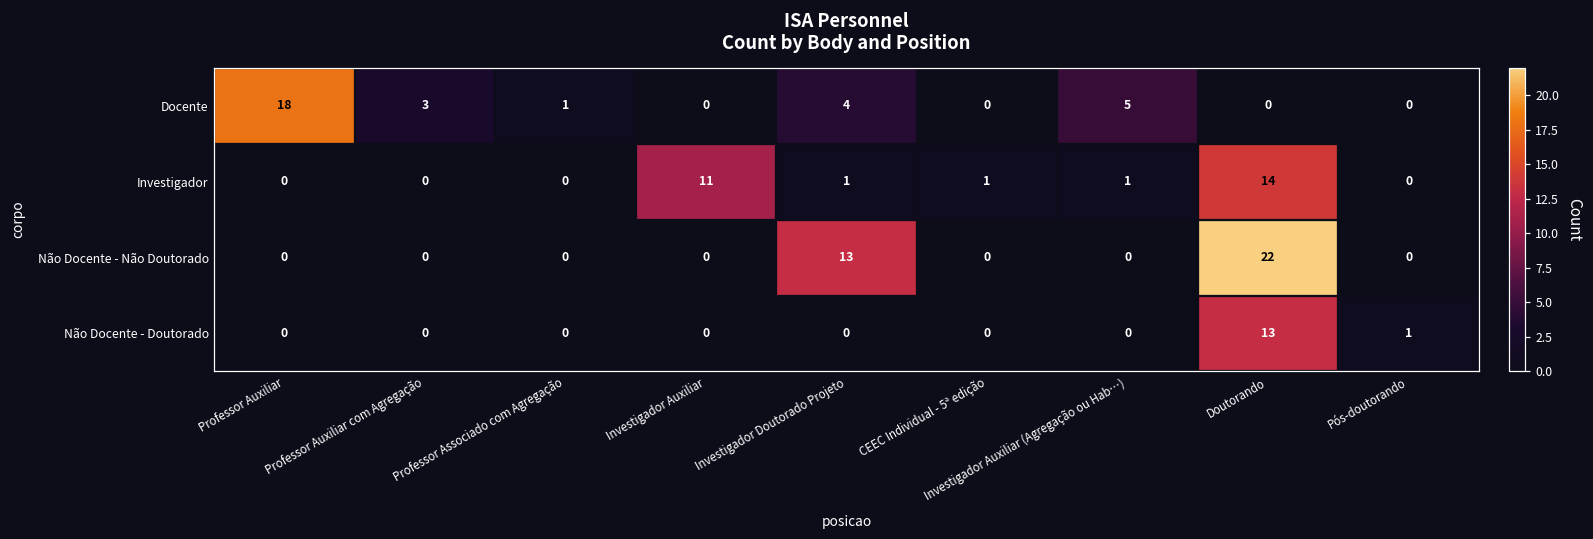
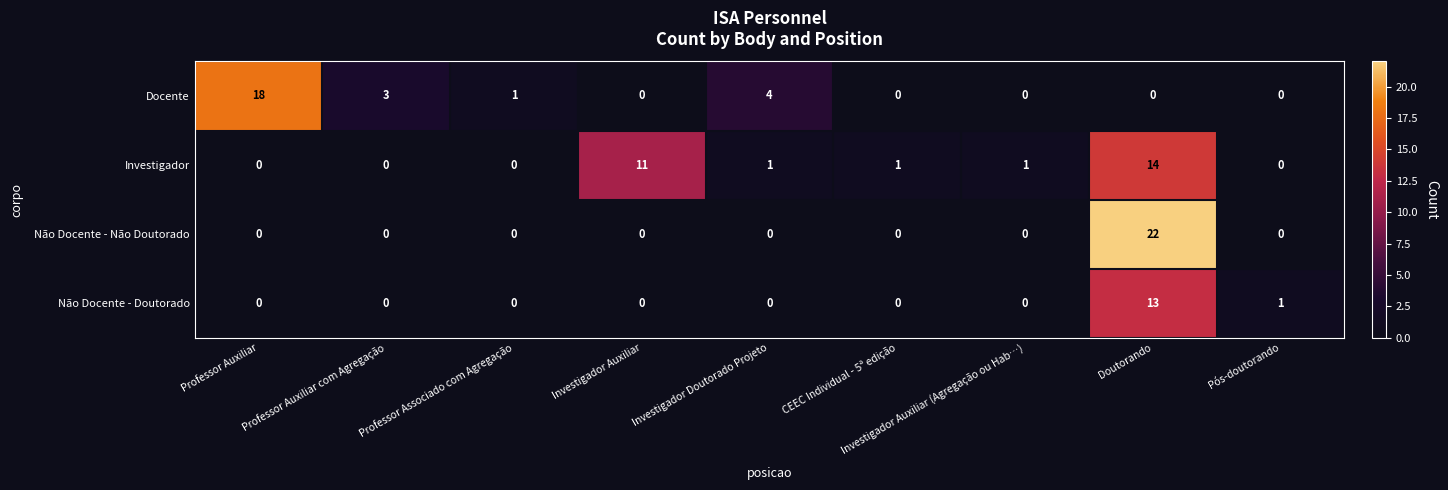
Docente, Investigador Auxiliar (Agregação ou Hab…): 5 -> 0
Não Docente - Não Doutorado, Investigador Doutorado Projeto: 13 -> 0
